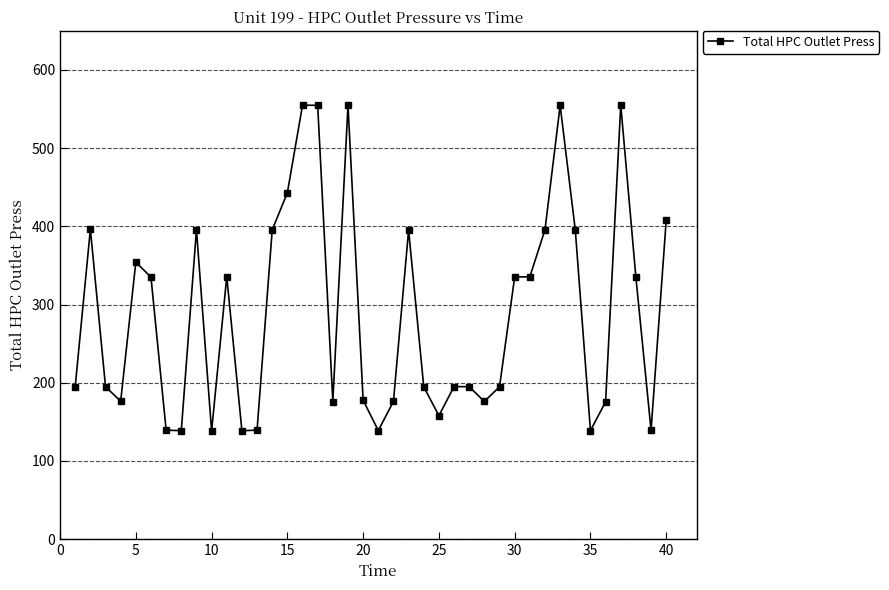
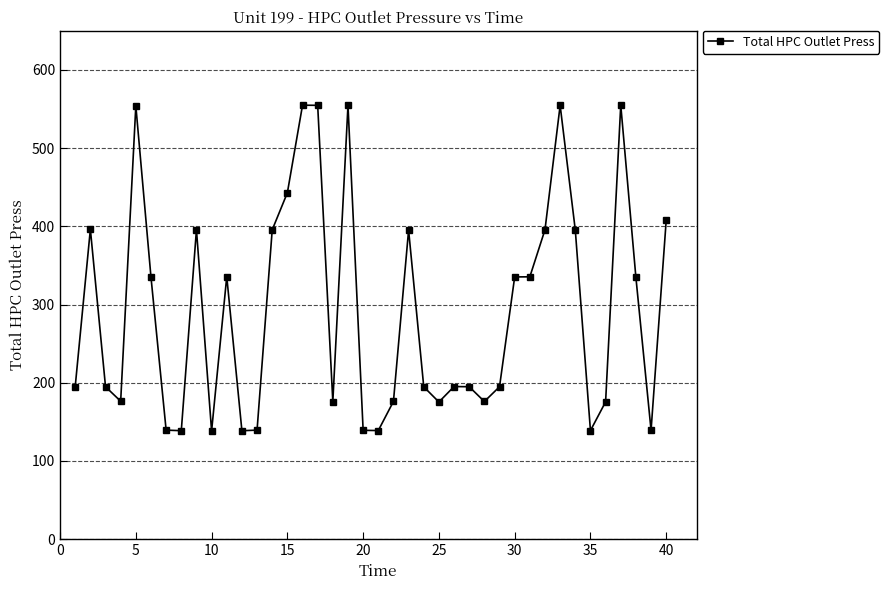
5: 350 -> 550
20: 180 -> 140
25: 160 -> 180
